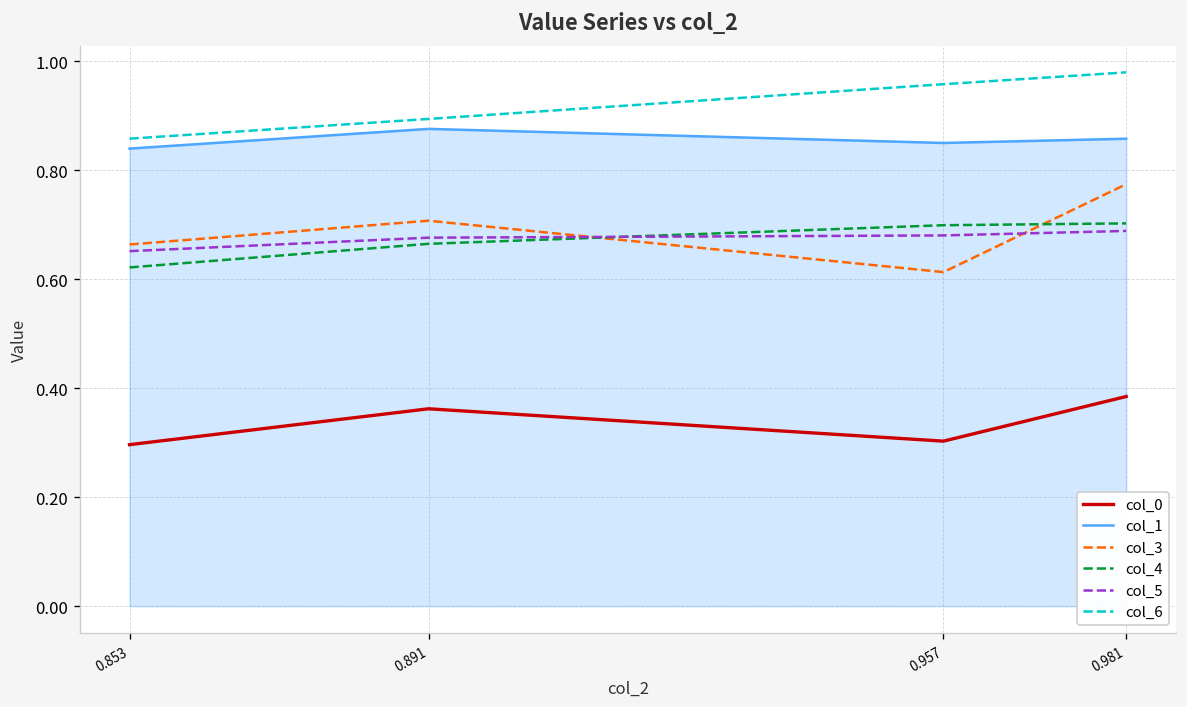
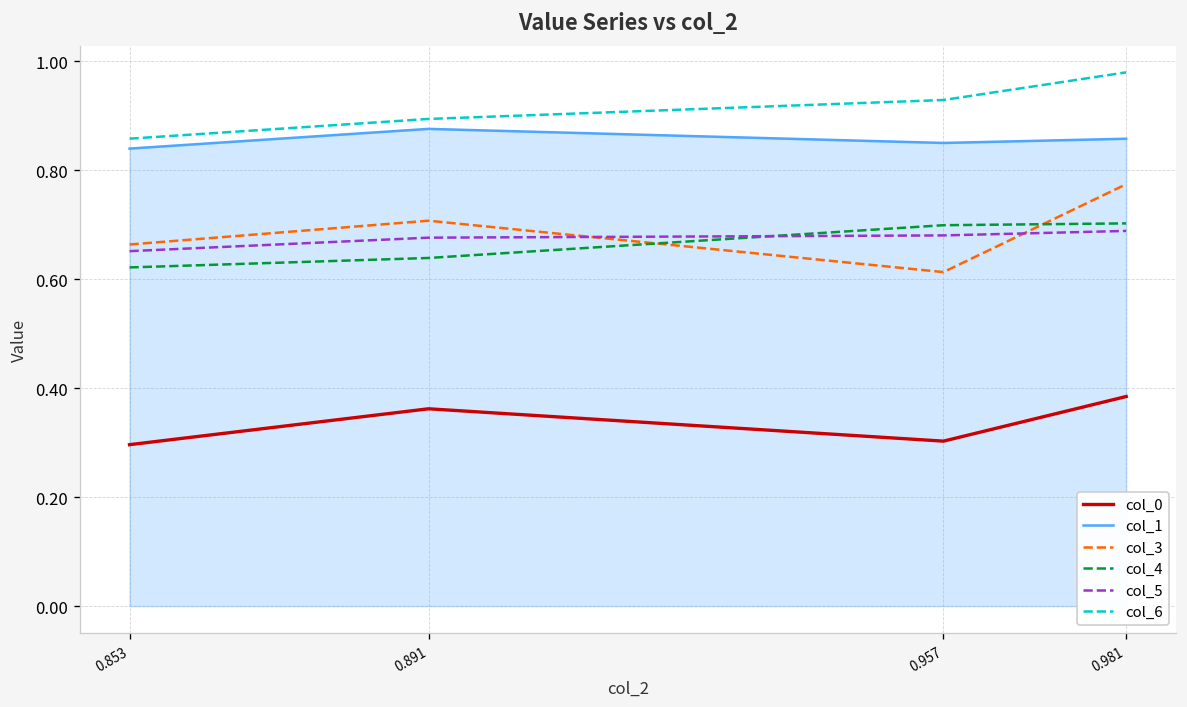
col_4, 0.891: 0.67 -> 0.64
col_6, 0.957: 0.96 -> 0.93
